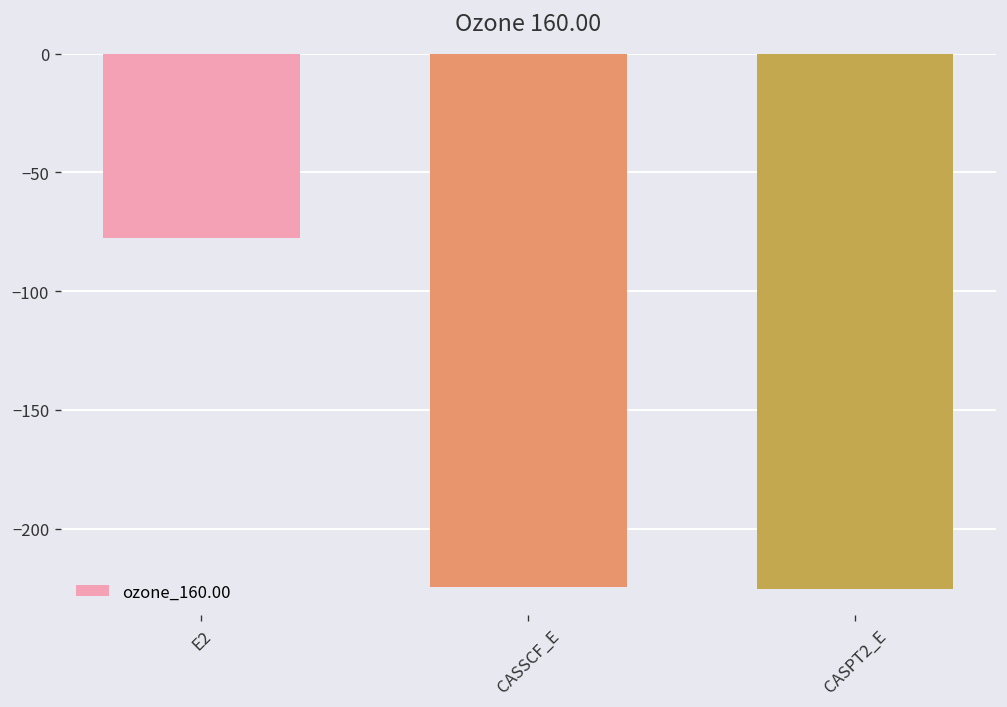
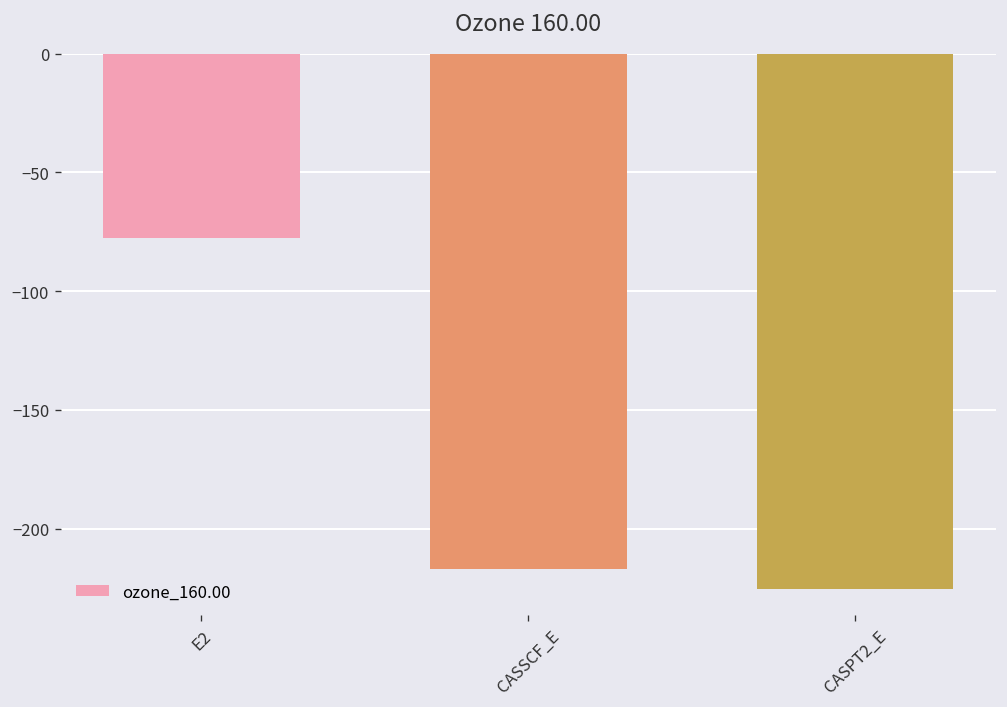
CASSCF_E: -225 -> -217
